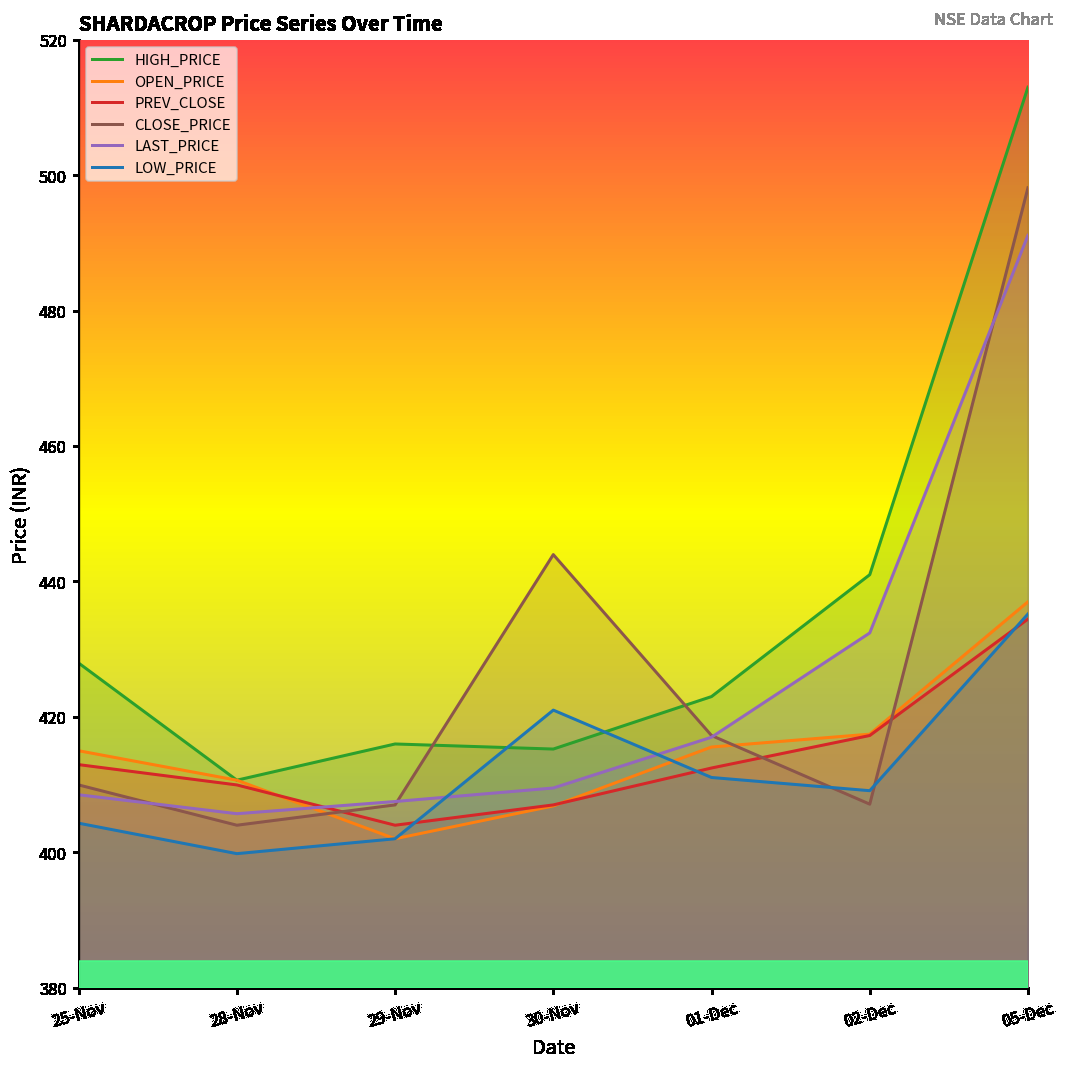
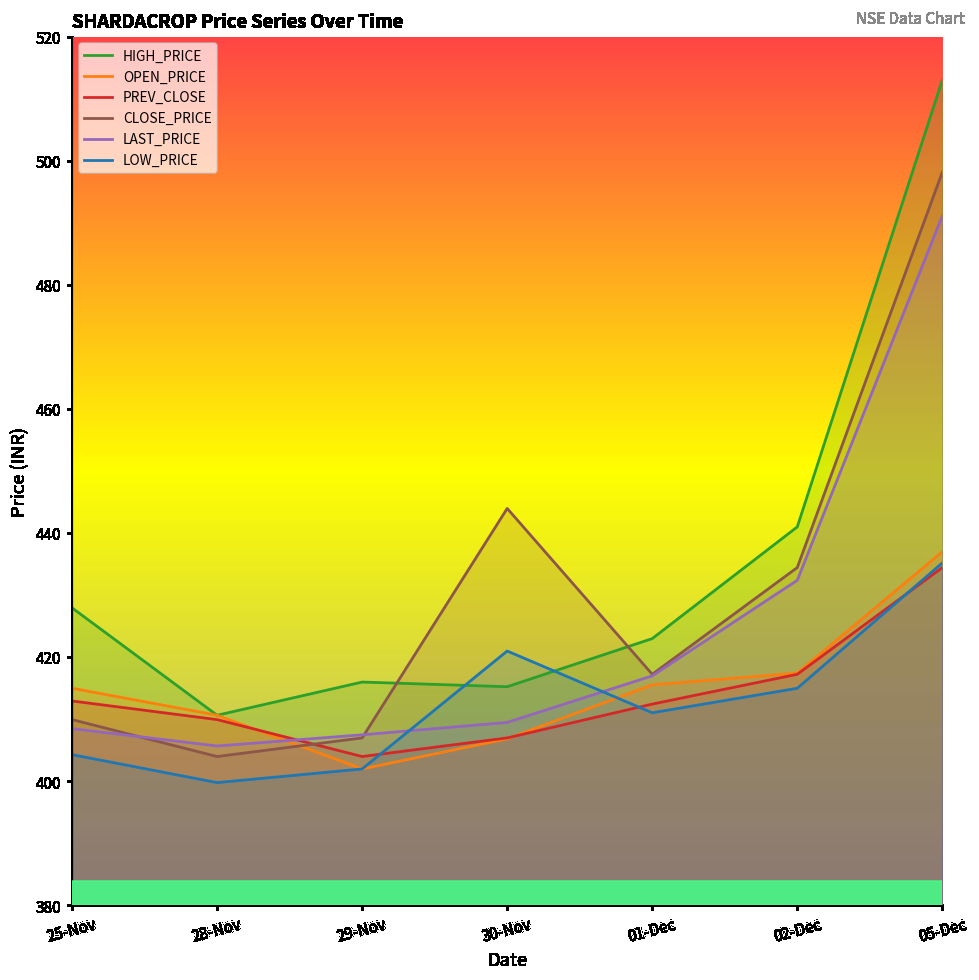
CLOSE_PRICE, 02-Dec: 407 -> 434
LOW_PRICE, 02-Dec: 409 -> 415
